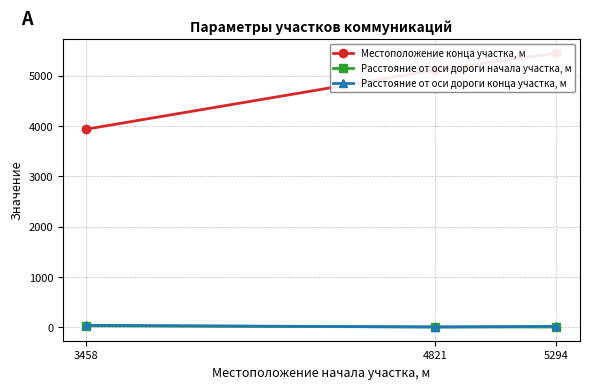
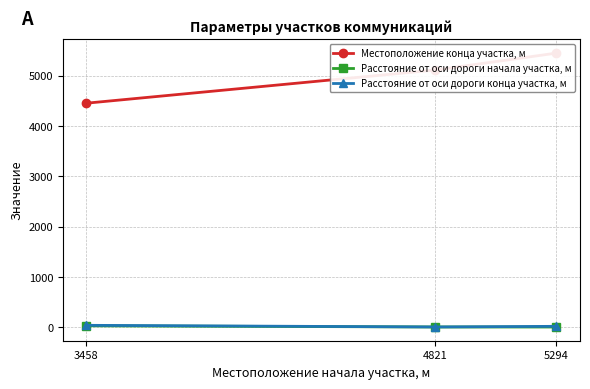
Местоположение конца участка, м, 3458: 3900 -> 4500
